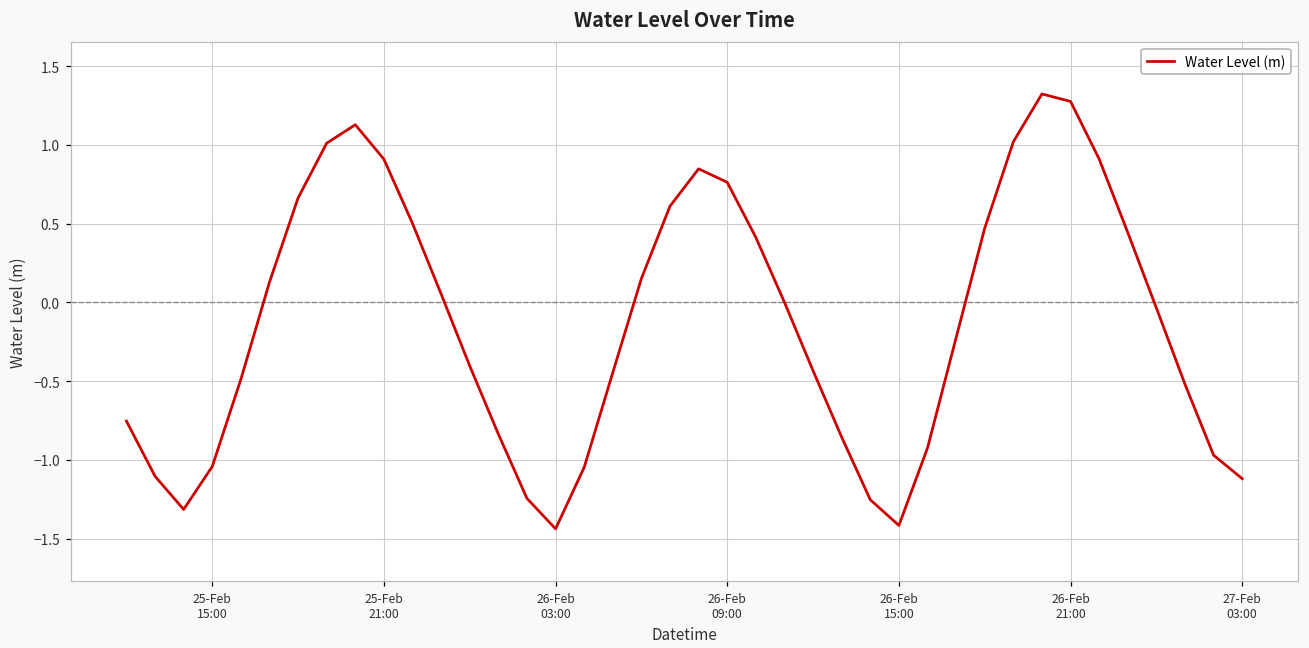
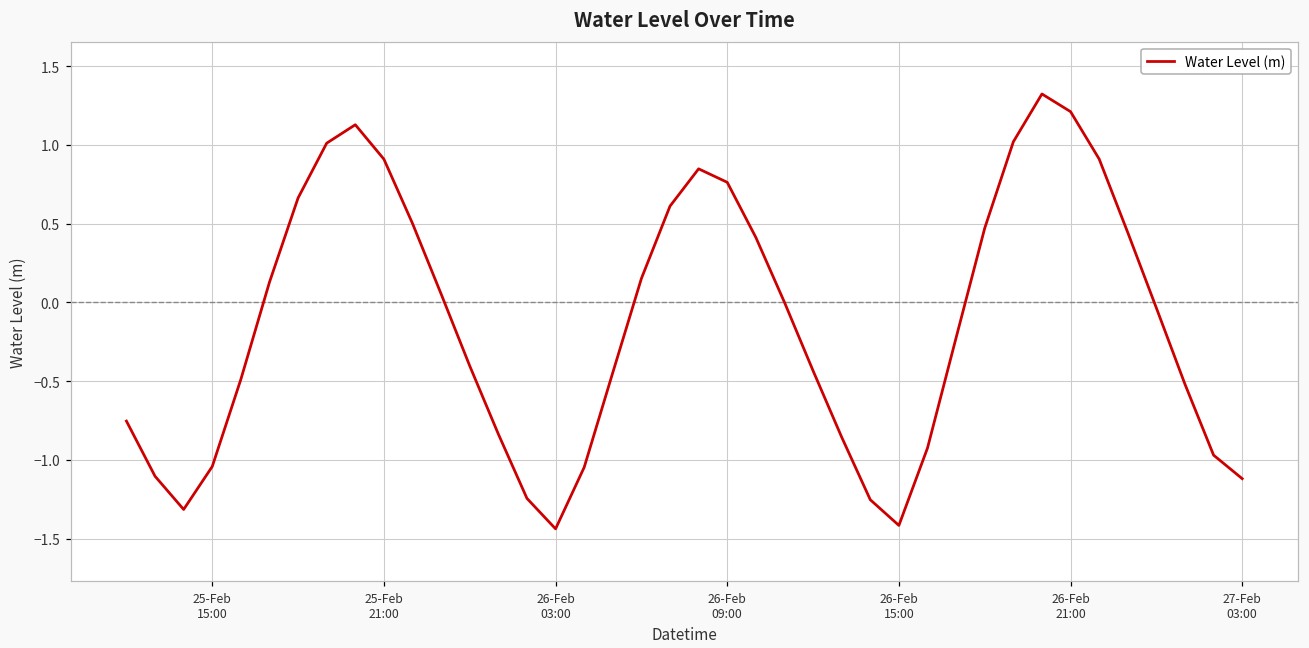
26-Feb 21:00: 1.28 -> 1.21
